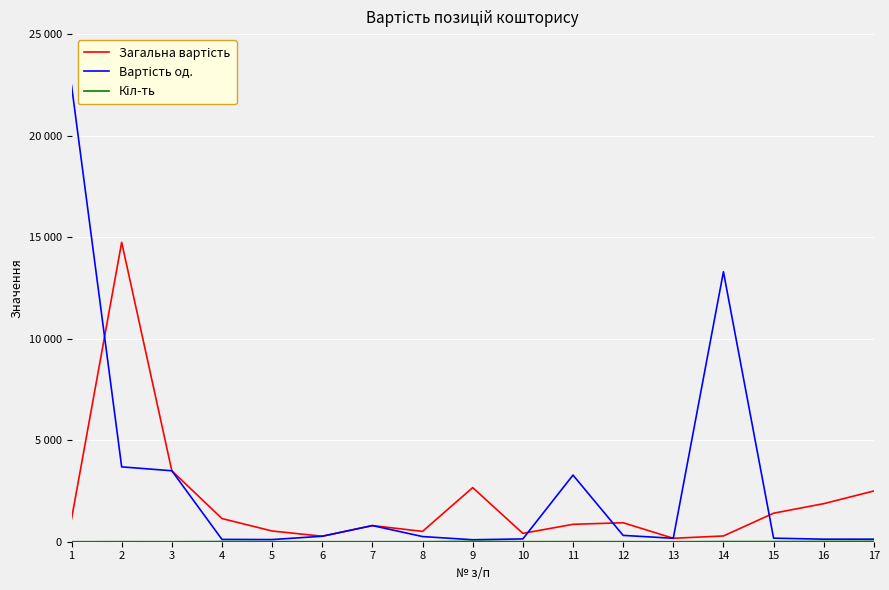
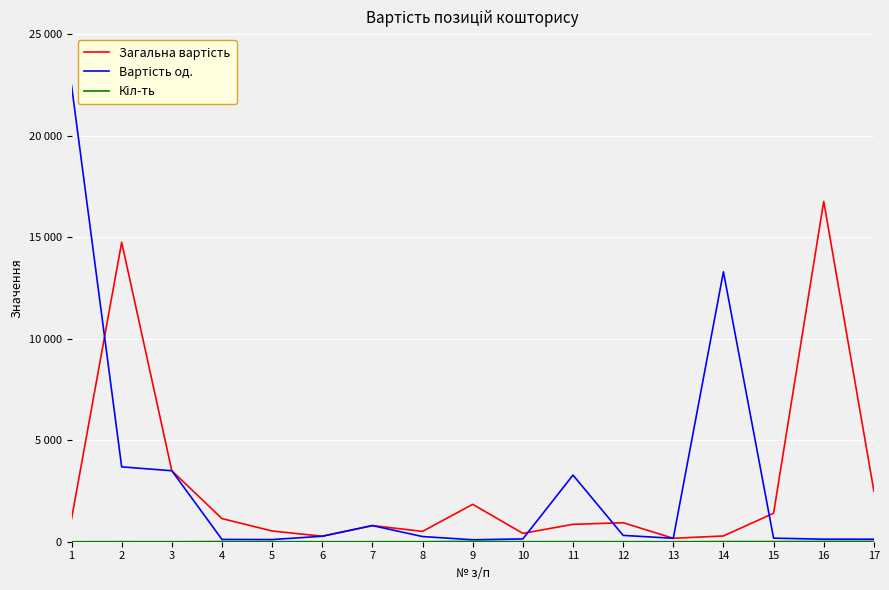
Загальна вартість, 9: 2700 -> 1800
Загальна вартість, 16: 1900 -> 16800
